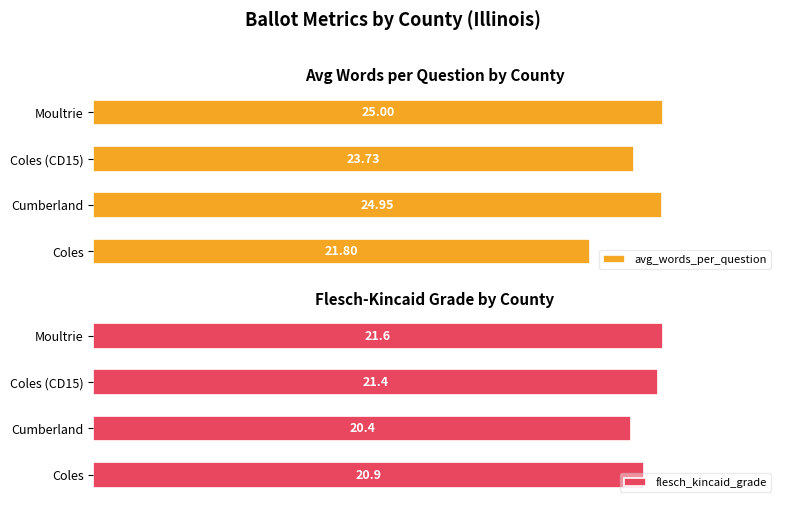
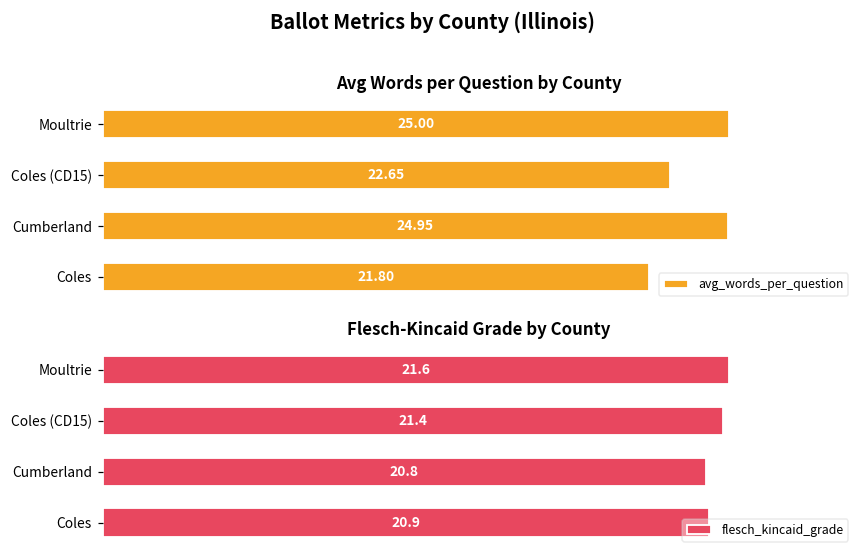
Avg Words per Question by County, Coles (CD15): 23.73 -> 22.65
Flesch-Kincaid Grade by County, Cumberland: 20.4 -> 20.8
